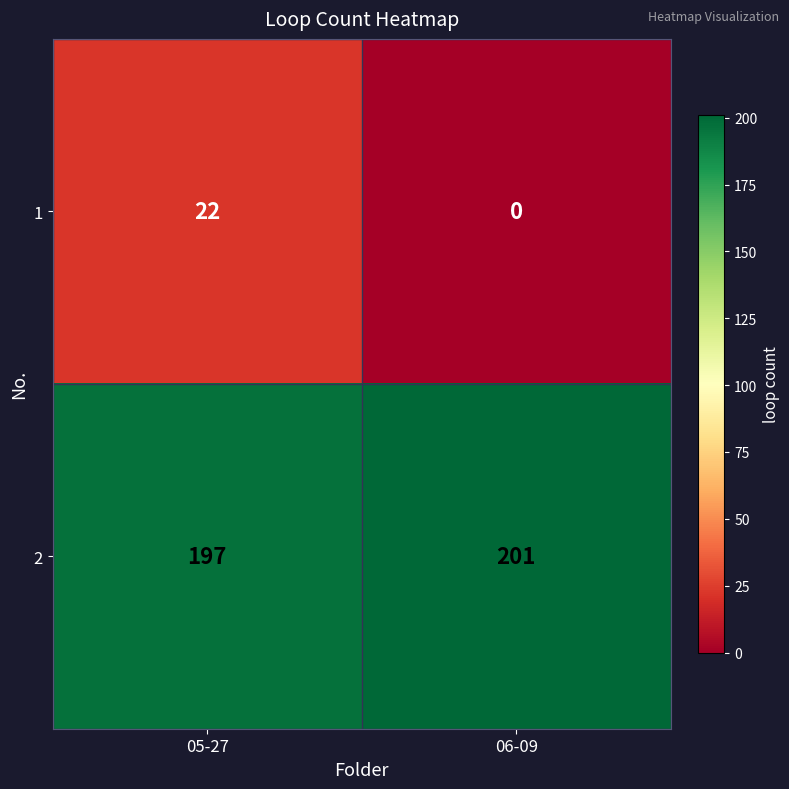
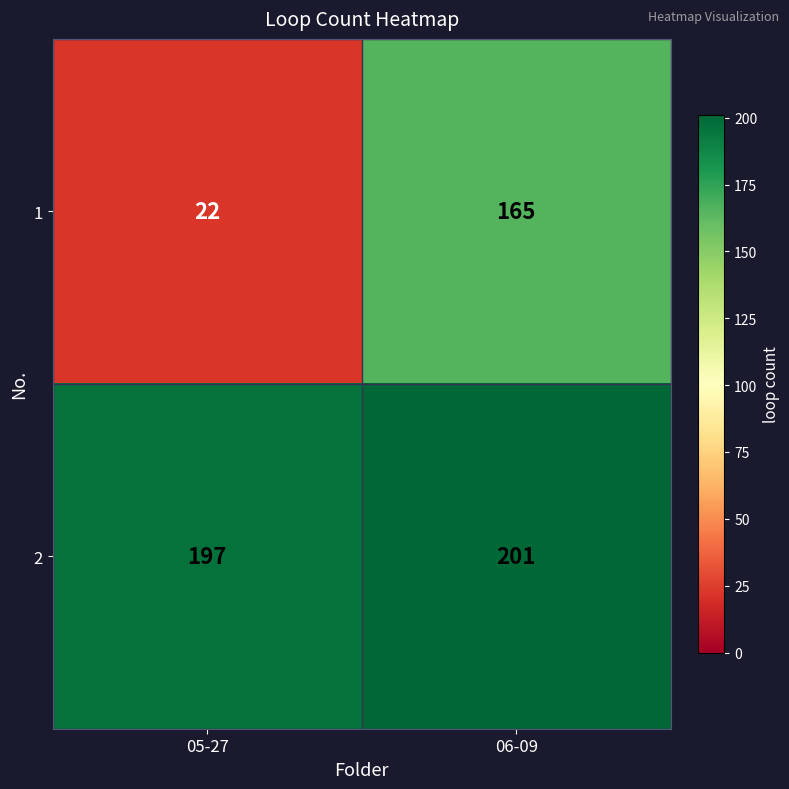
1, 06-09: 0 -> 165
